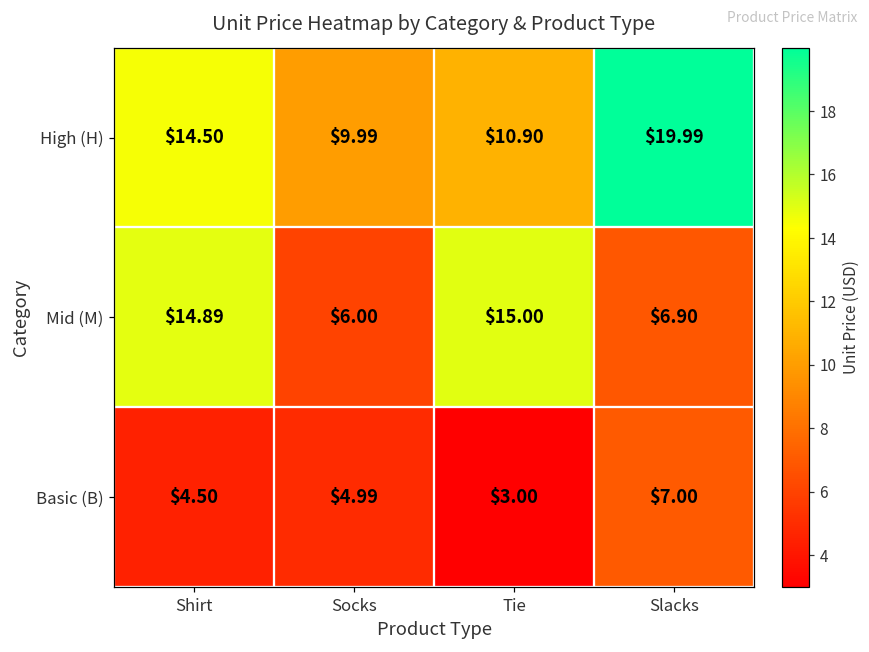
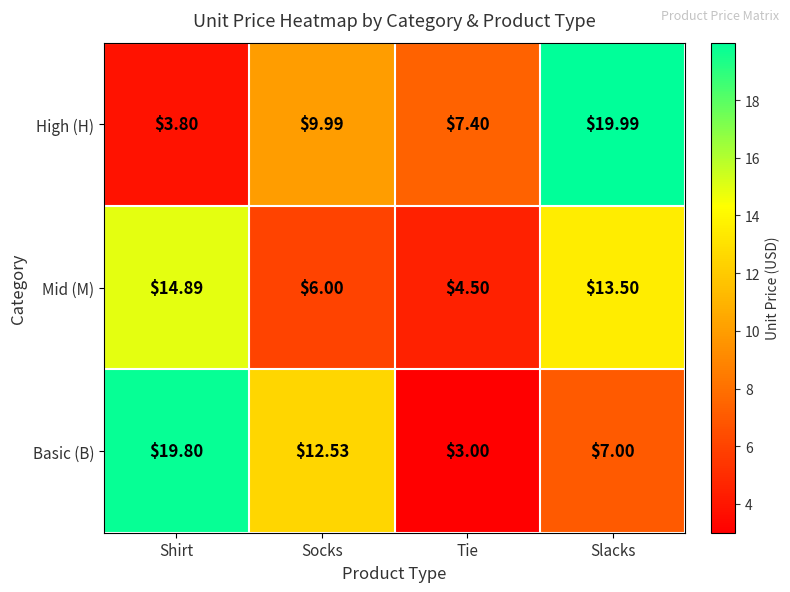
High (H), Shirt: $14.50 -> $3.80
High (H), Tie: $10.90 -> $7.40
Mid (M), Tie: $15.00 -> $4.50
Mid (M), Slacks: $6.90 -> $13.50
Basic (B), Shirt: $4.50 -> $19.80
Basic (B), Socks: $4.99 -> $12.53
